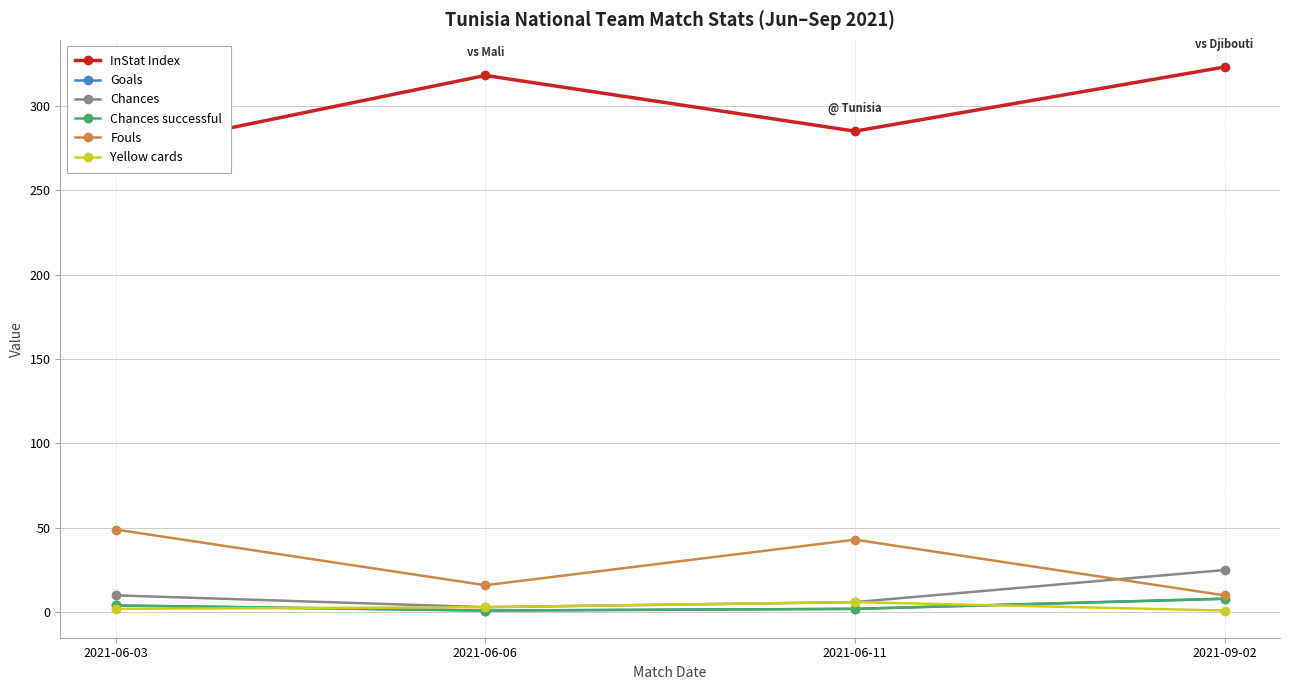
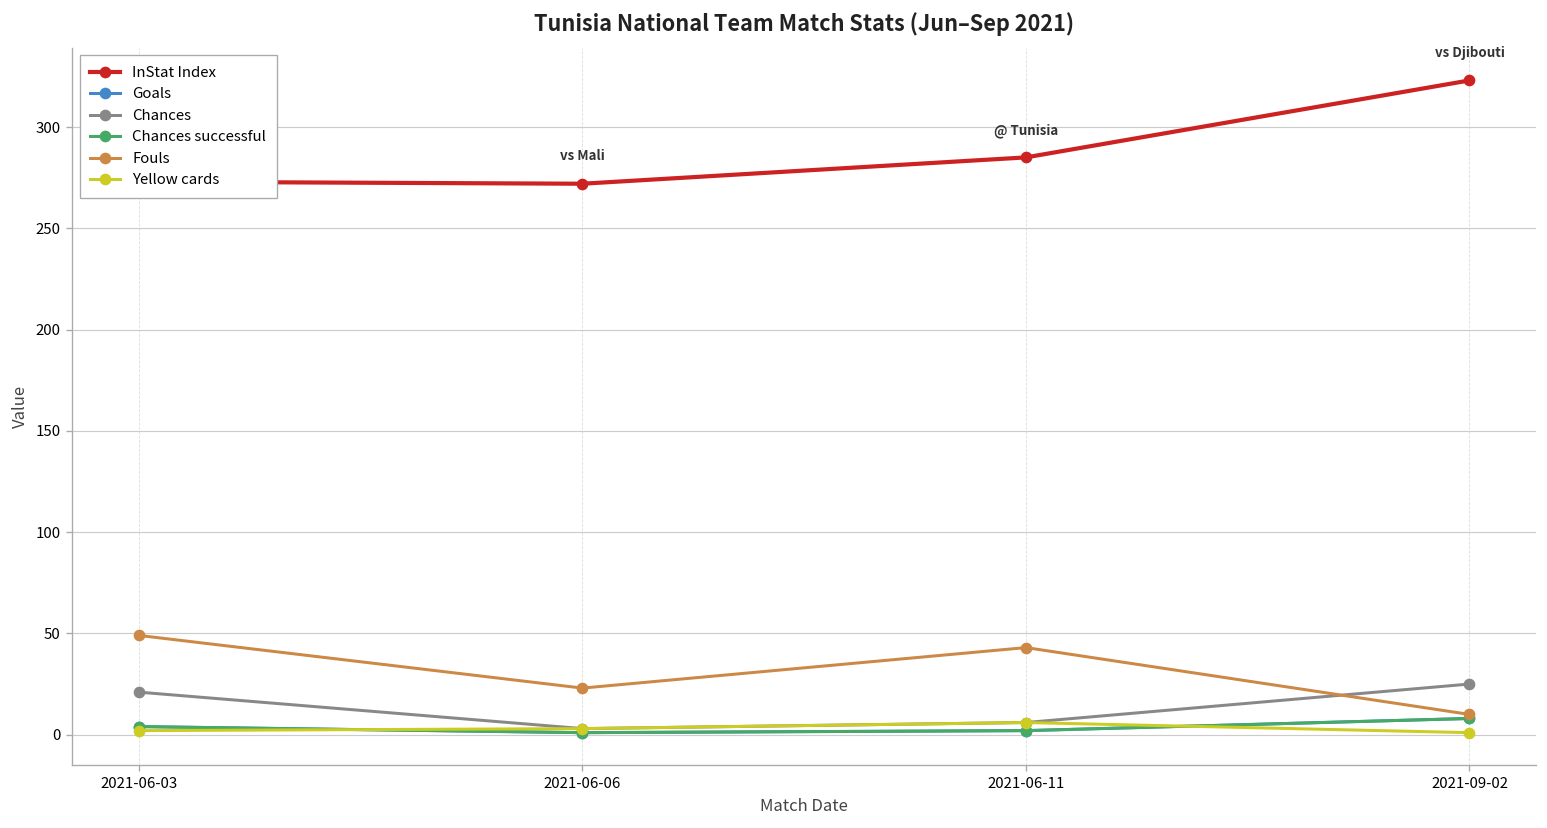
Chances, 2021-06-03: 10 -> 21
InStat Index, 2021-06-06: 318 -> 272
Fouls, 2021-06-06: 16 -> 23
